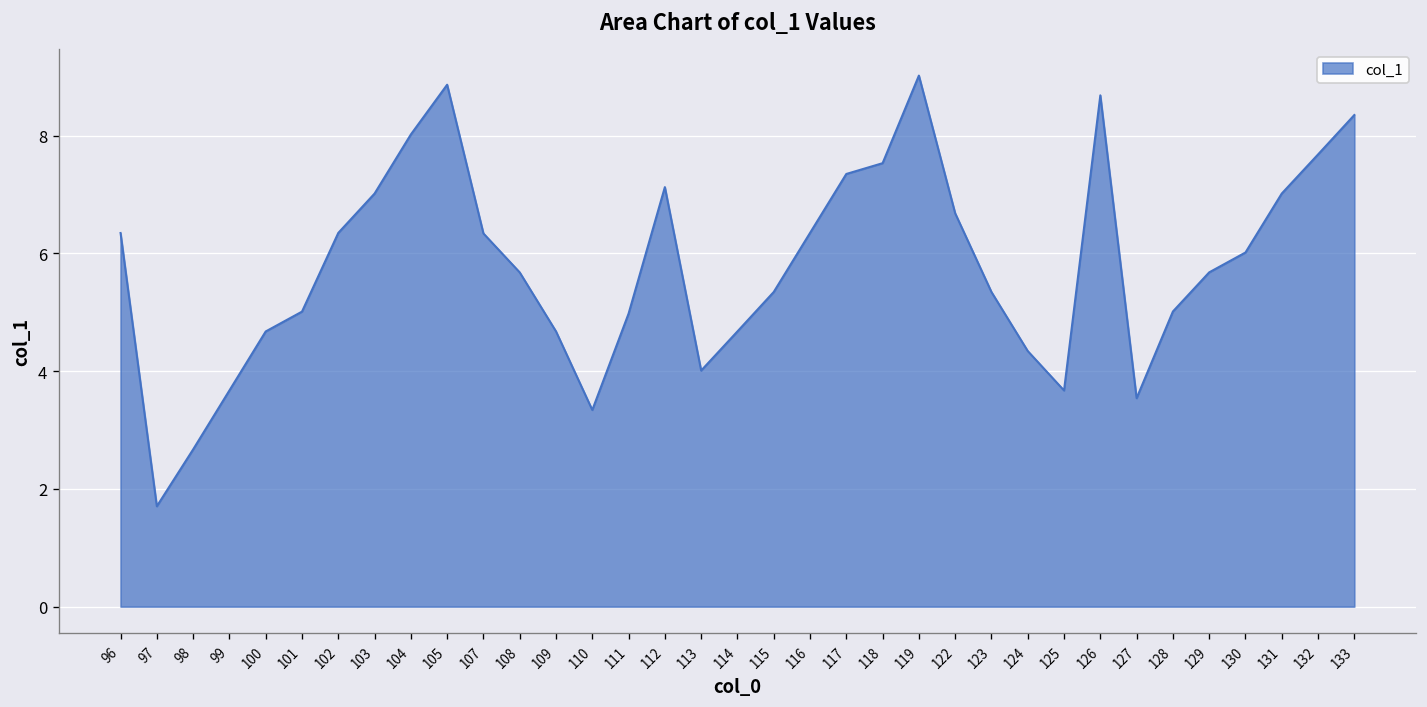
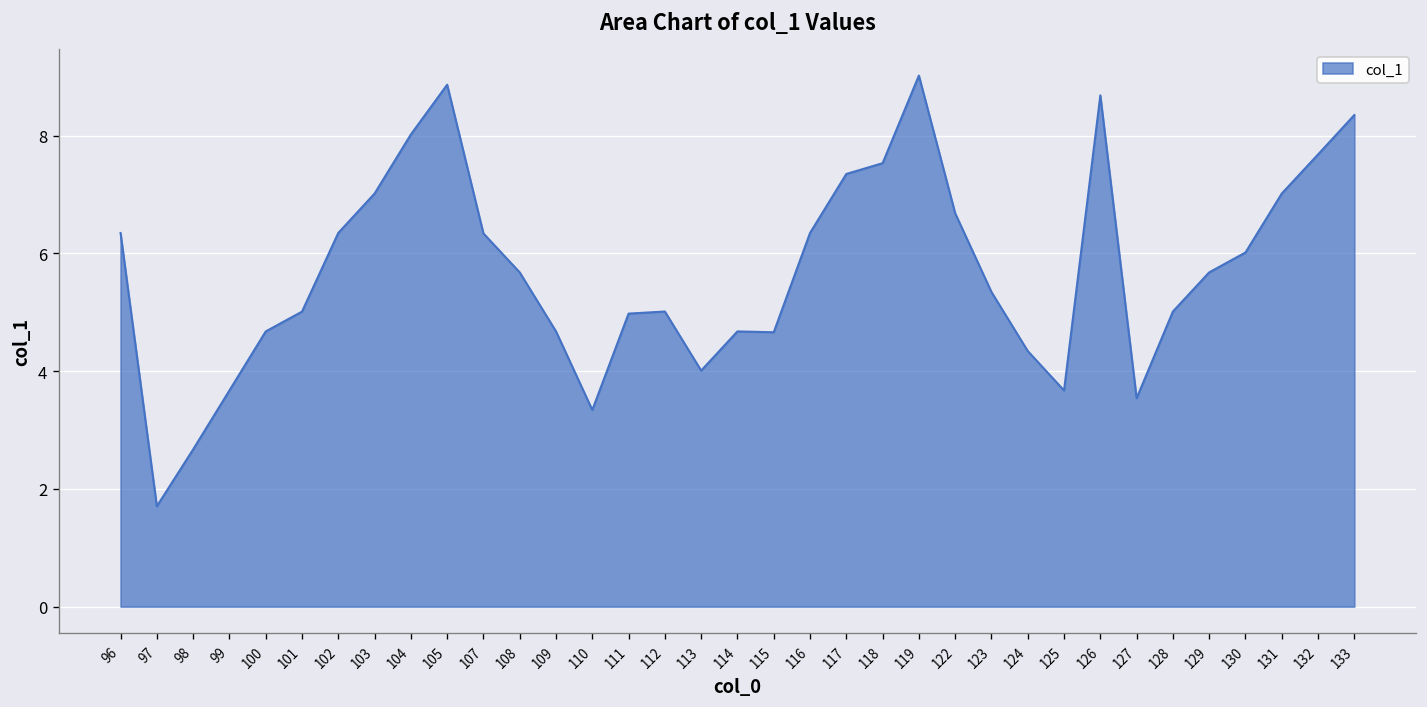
112: 7.1 -> 5.0
115: 5.3 -> 4.7
